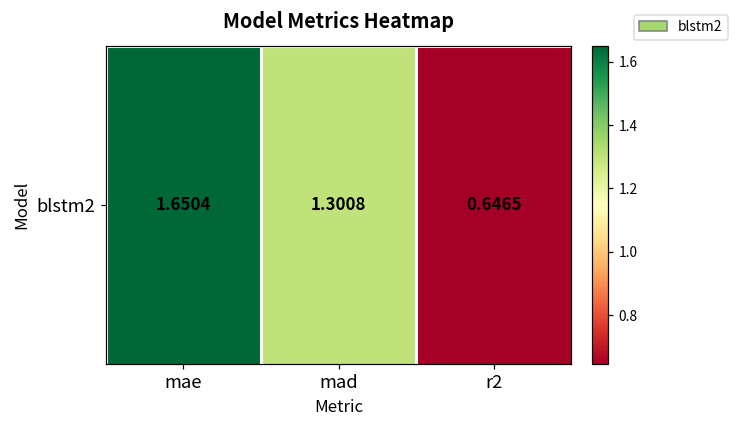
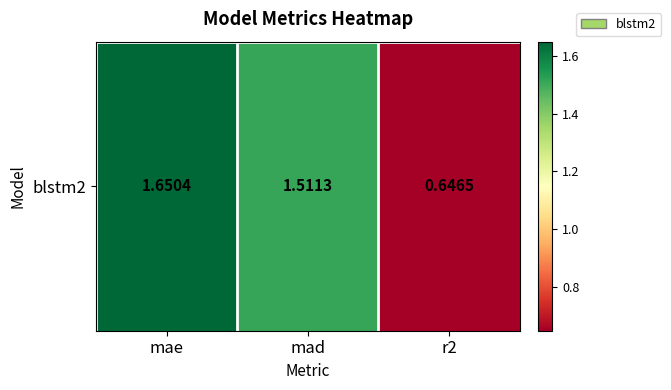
blstm2, mad: 1.3008 -> 1.5113
